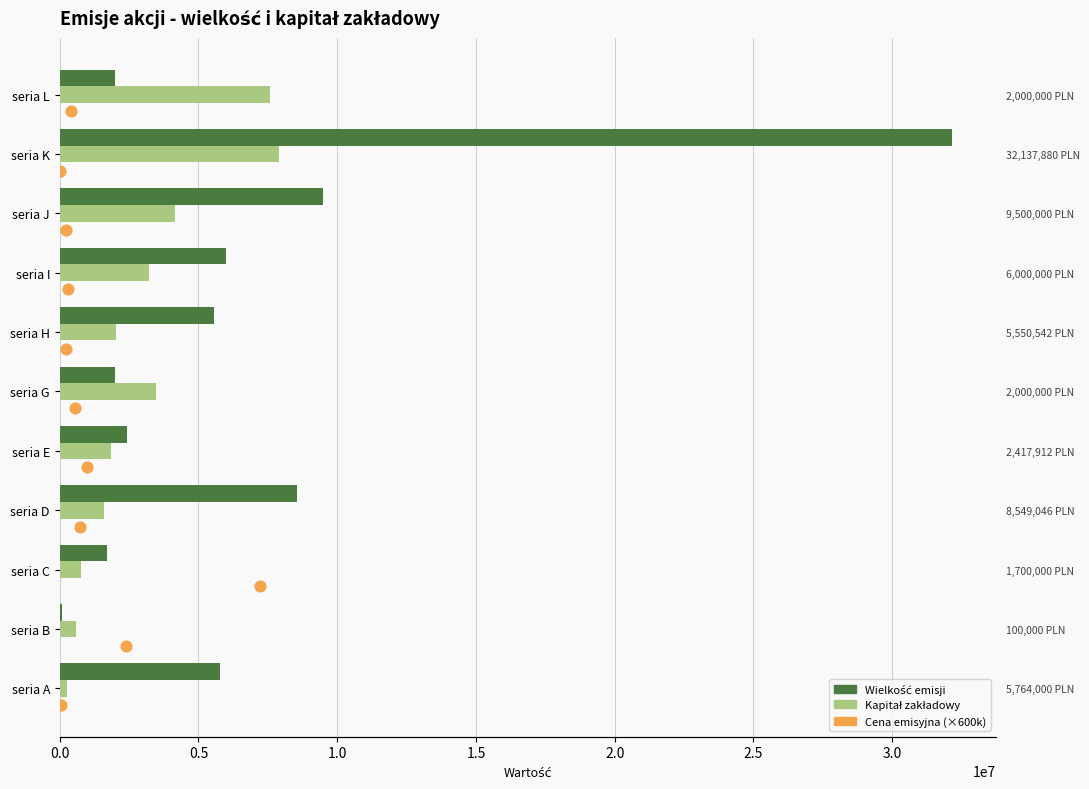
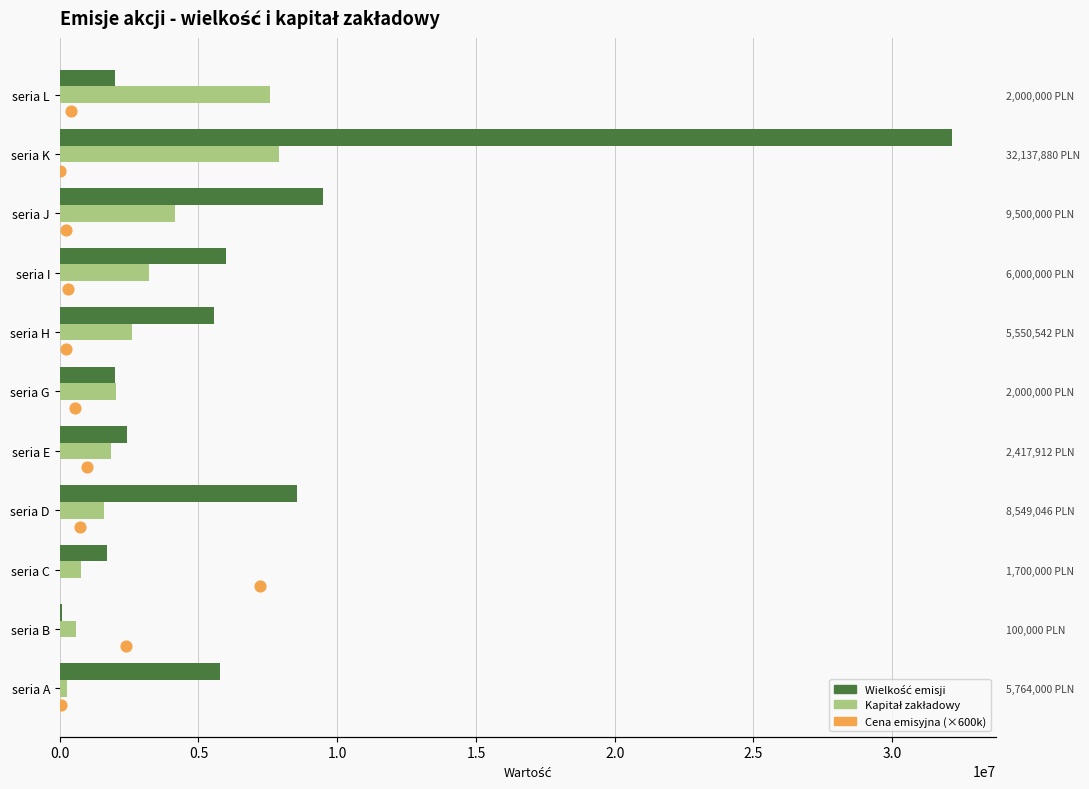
Kapitał zakładowy, seria H: 2000000 -> 2600000
Kapitał zakładowy, seria G: 3500000 -> 2000000
